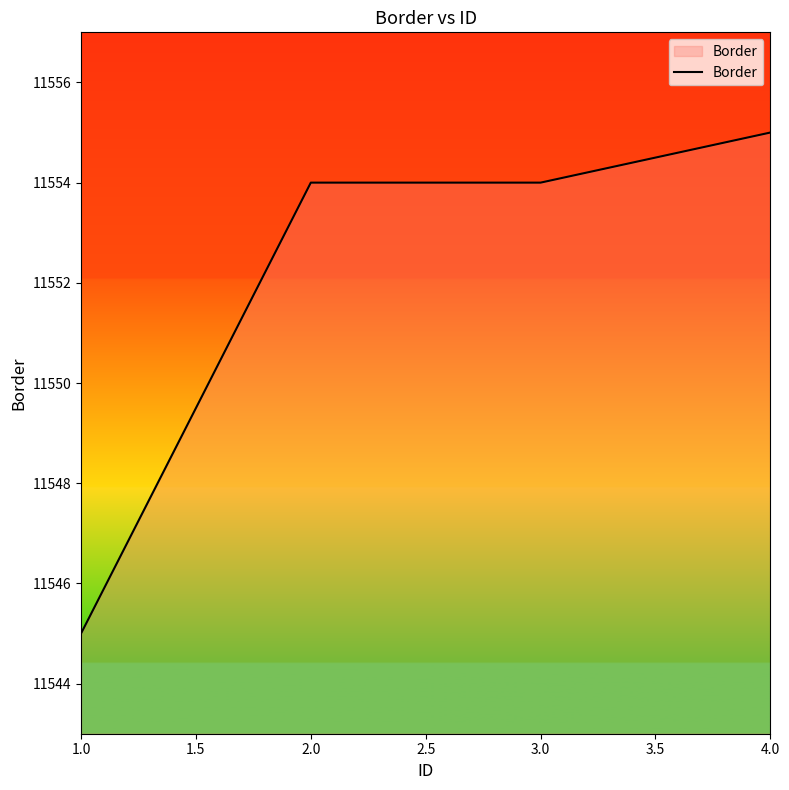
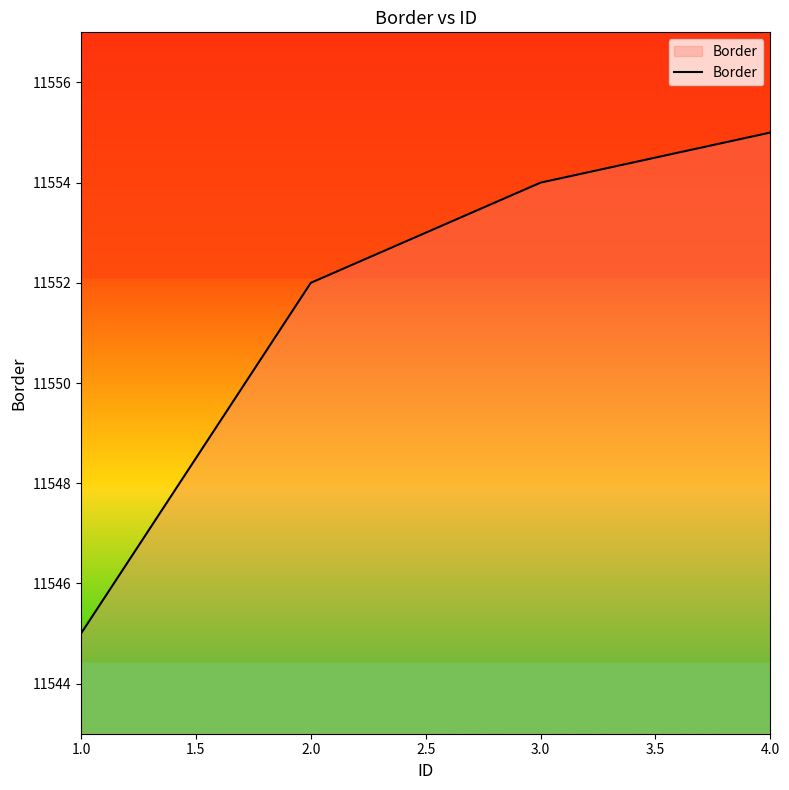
2.0: 11554 -> 11552
